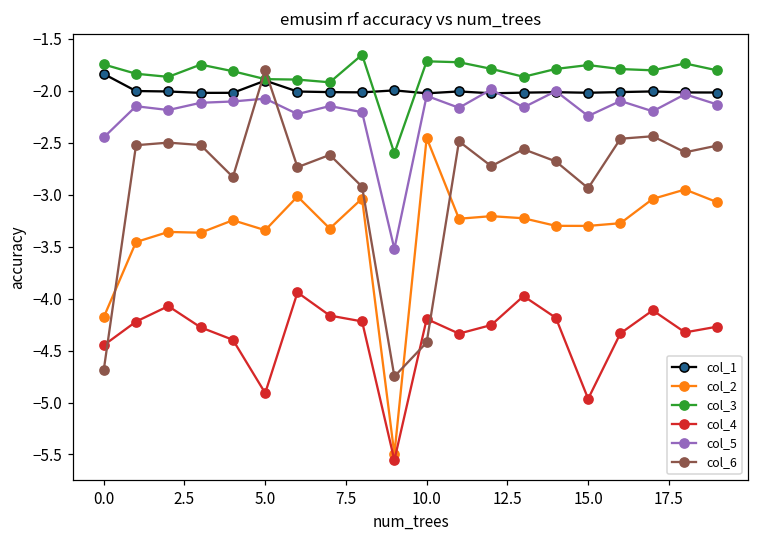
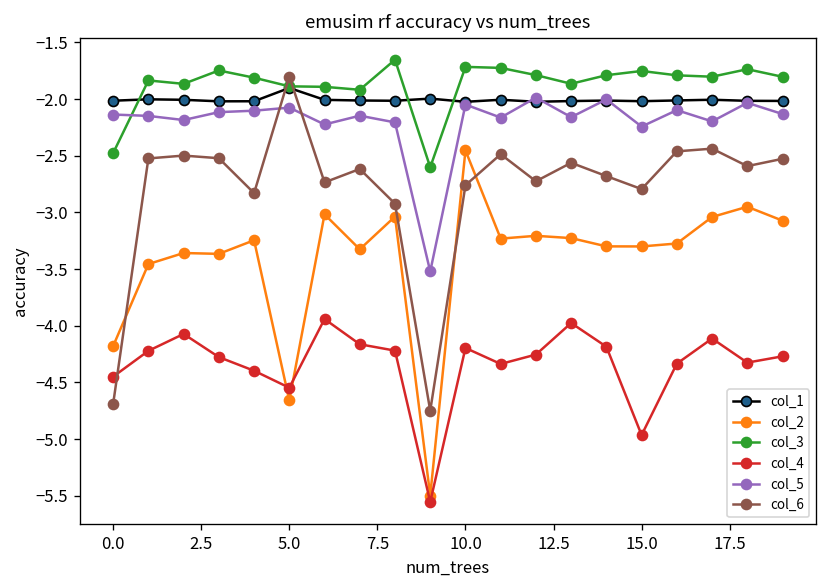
col_1, 0.0: -1.8 -> -2.0
col_3, 0.0: -1.7 -> -2.5
col_5, 0.0: -2.4 -> -2.1
col_2, 5.0: -3.3 -> -4.7
col_4, 5.0: -4.9 -> -4.5
col_6, 10.0: -4.4 -> -2.8
col_6, 15.0: -2.9 -> -2.8
